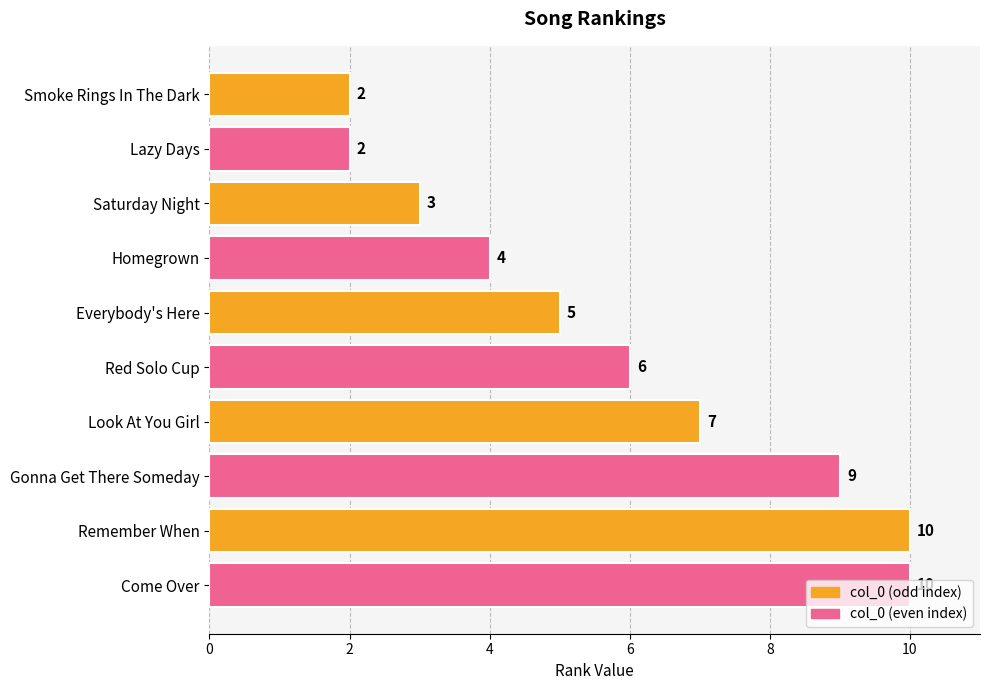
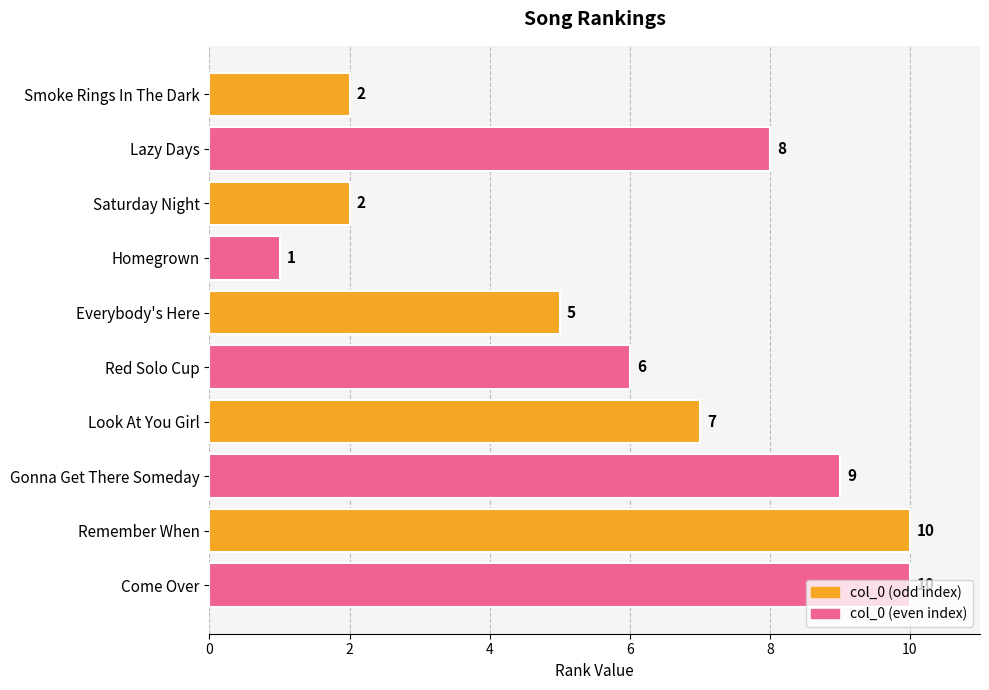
Lazy Days: 2 -> 8
Saturday Night: 3 -> 2
Homegrown: 4 -> 1
